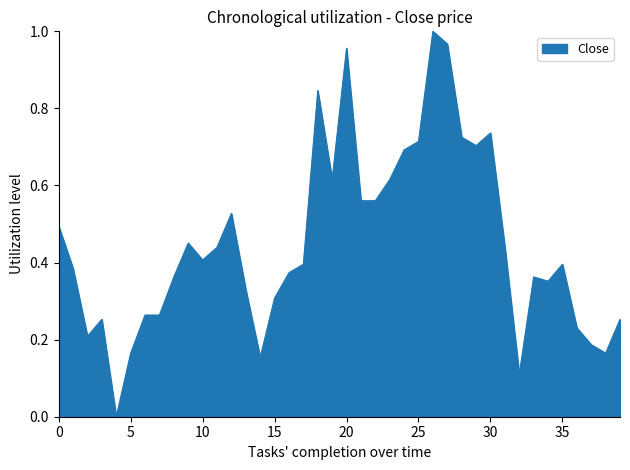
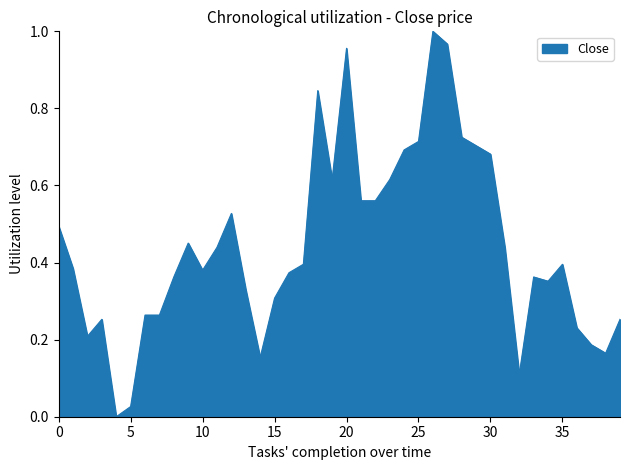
5: 0.16 -> 0.03
10: 0.41 -> 0.38
30: 0.74 -> 0.68
